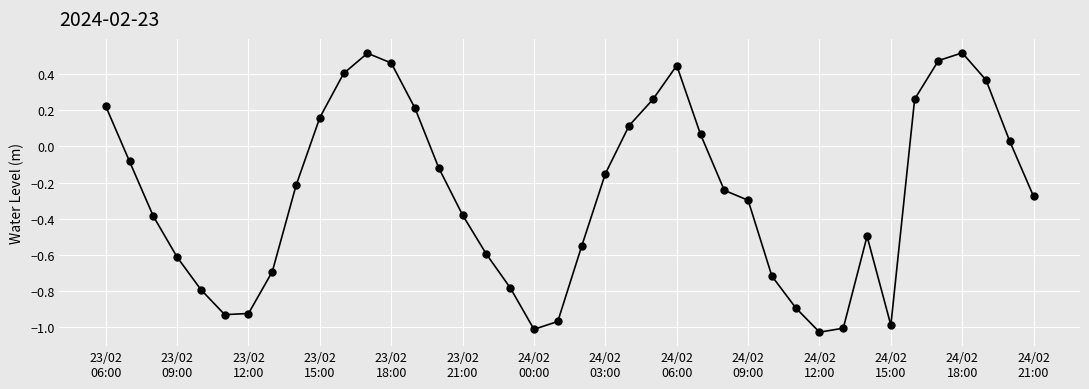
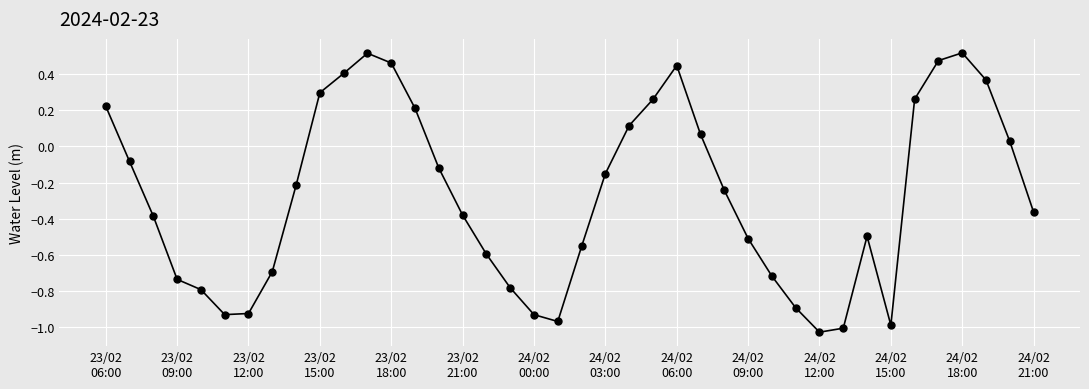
23/02 09:00: -0.61 -> -0.74
23/02 15:00: 0.16 -> 0.30
24/02 00:00: -1.01 -> -0.93
24/02 09:00: -0.30 -> -0.51
24/02 21:00: -0.28 -> -0.36
